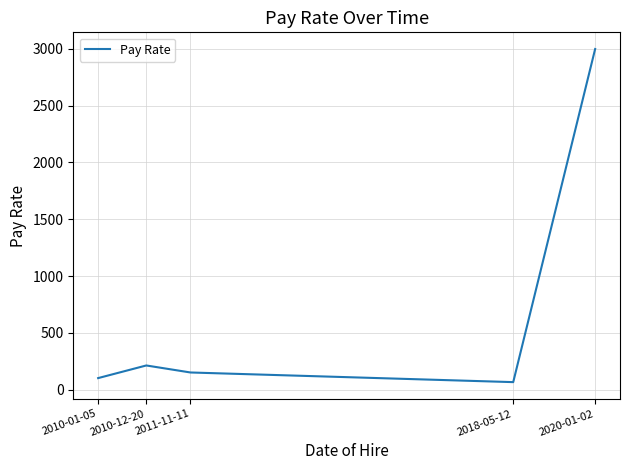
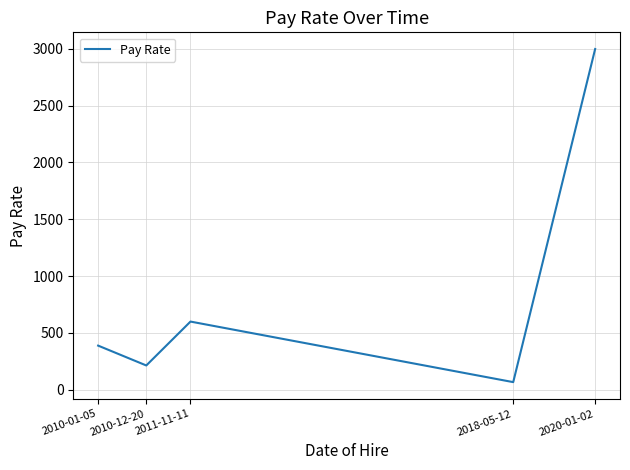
2010-01-05: 100 -> 390
2011-11-11: 150 -> 600
